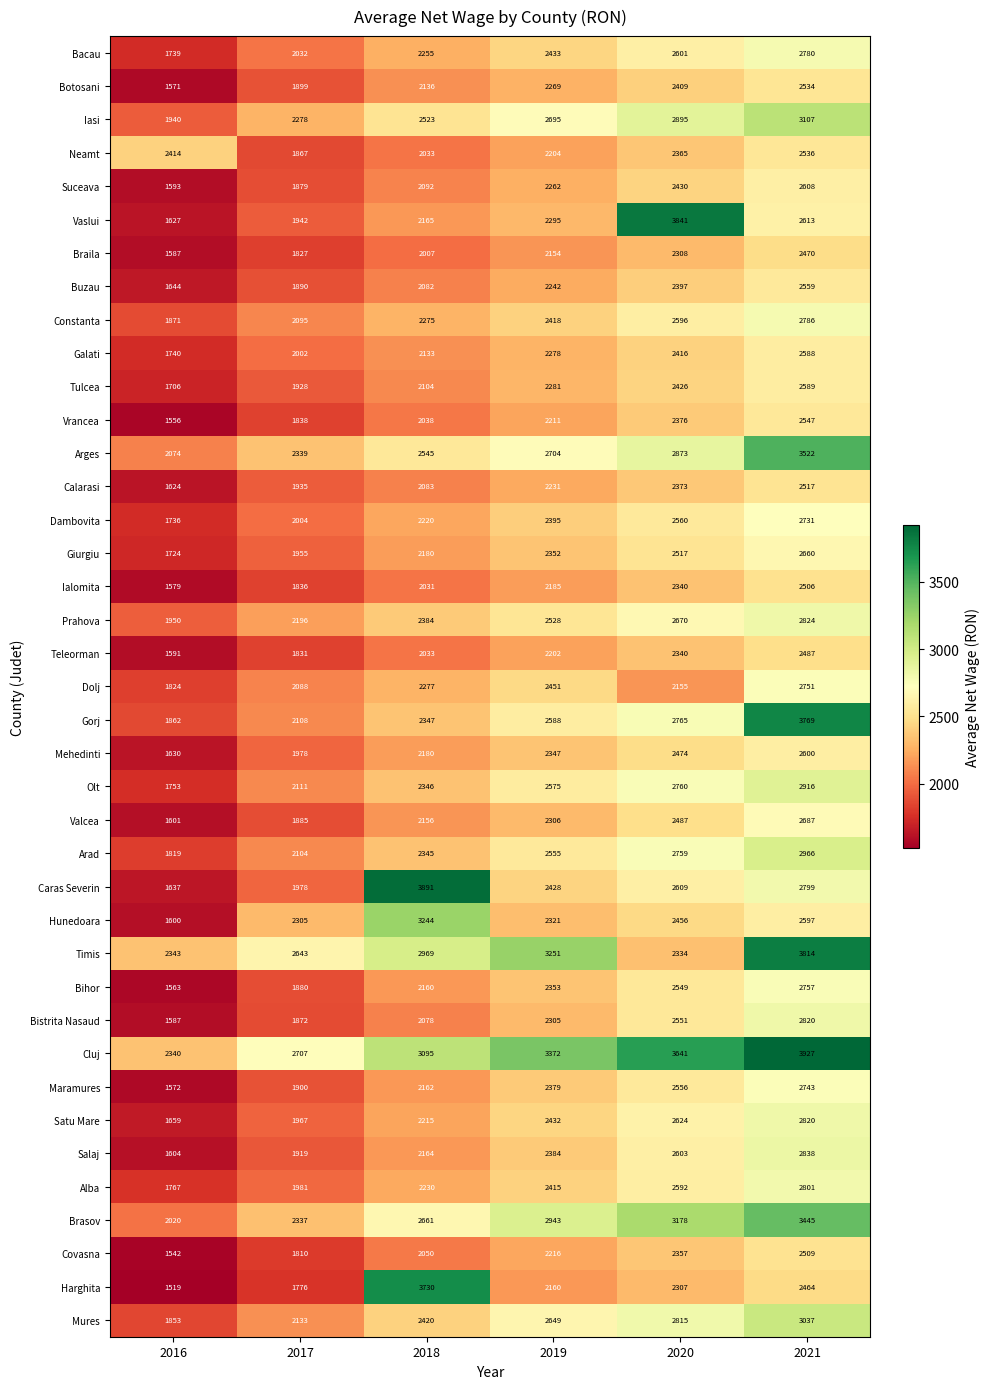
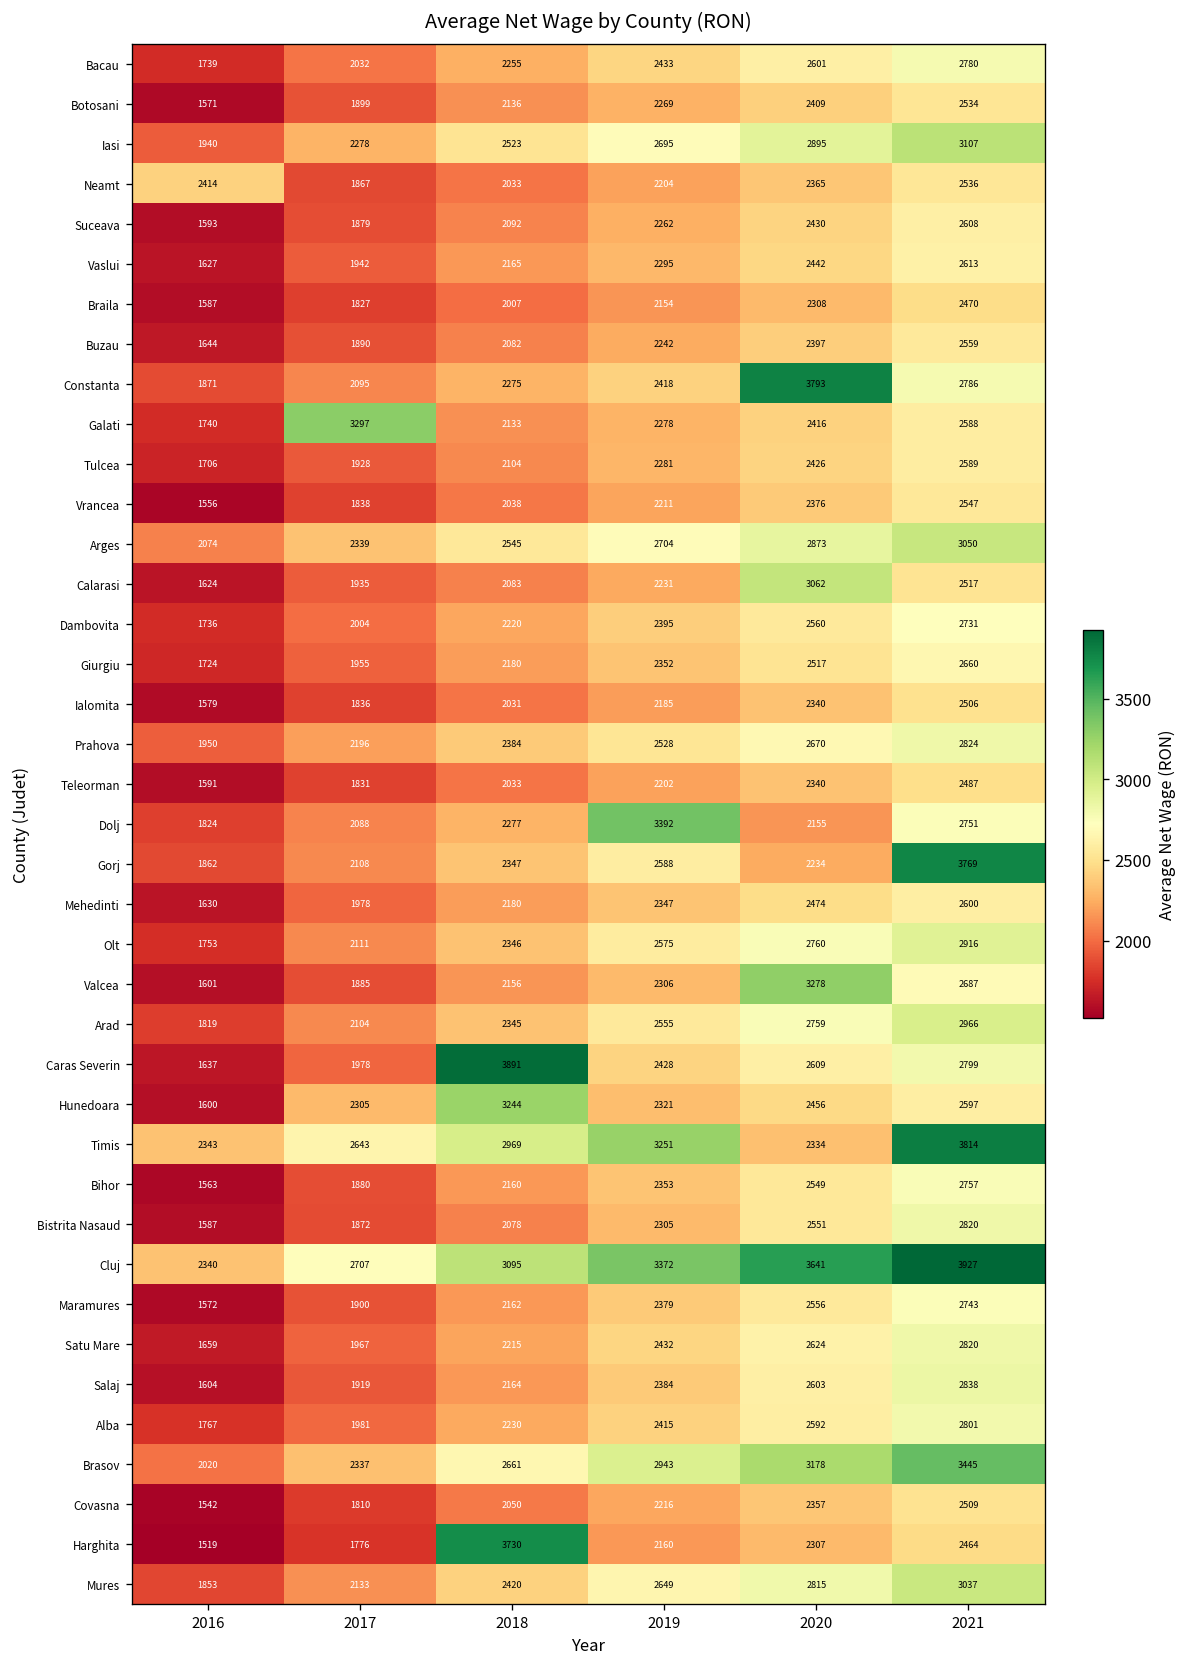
Vaslui, 2020: 3841 -> 2442
Constanta, 2020: 2596 -> 3793
Galati, 2017: 2002 -> 3297
Arges, 2021: 3522 -> 3050
Calarasi, 2020: 2373 -> 3062
Dolj, 2019: 2451 -> 3392
Gorj, 2020: 2765 -> 2234
Valcea, 2020: 2487 -> 3278
